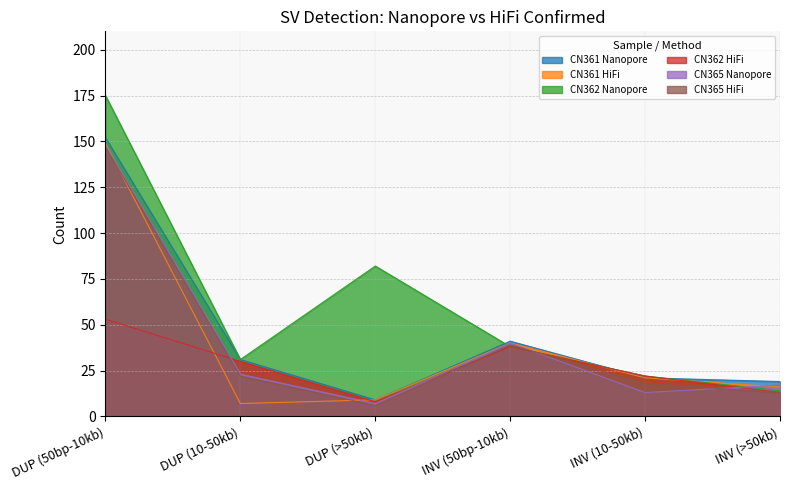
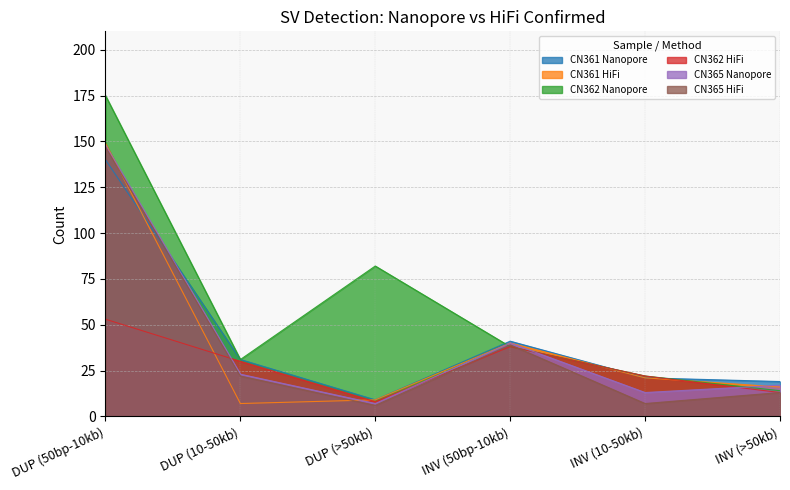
CN361 Nanopore, DUP (50bp-10kb): 152 -> 140
CN365 HiFi, INV (10-50kb): 18 -> 7
